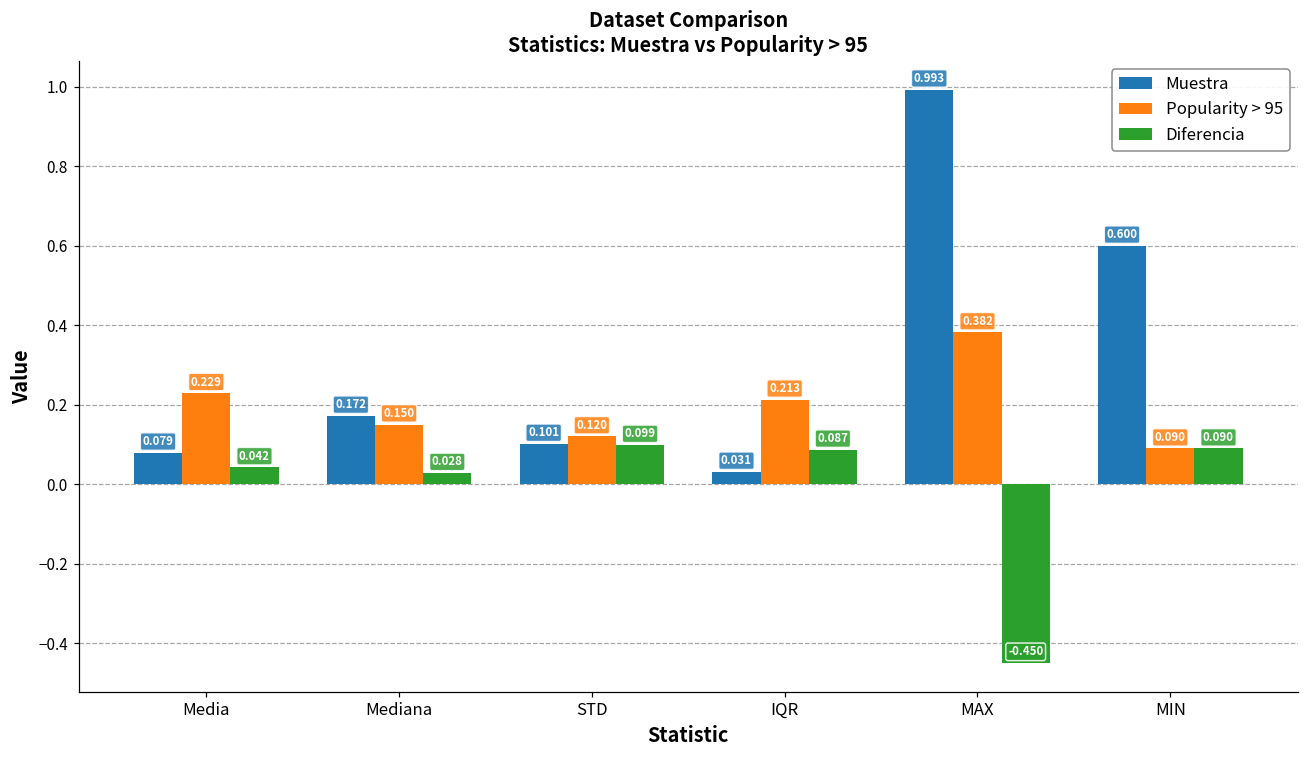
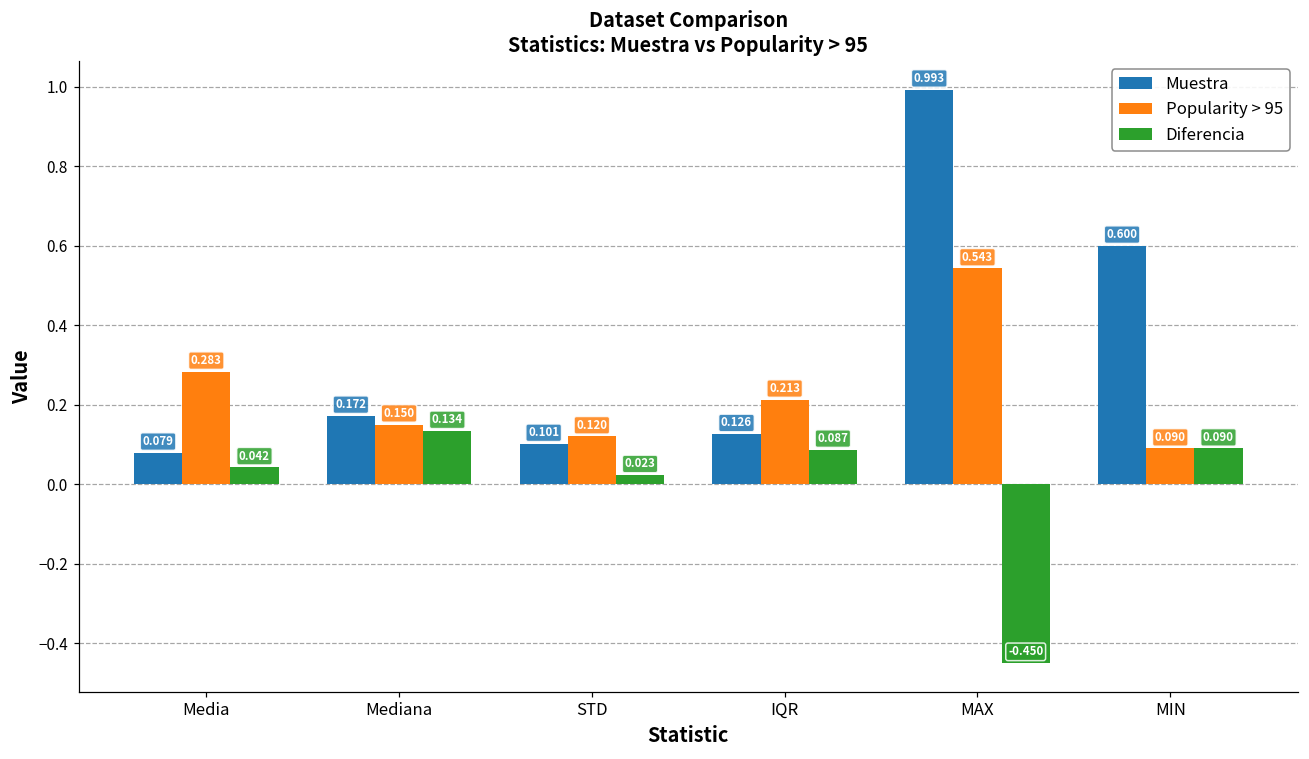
Popularity > 95, Media: 0.229 -> 0.283
Diferencia, Mediana: 0.028 -> 0.134
Diferencia, STD: 0.099 -> 0.023
Muestra, IQR: 0.031 -> 0.126
Popularity > 95, MAX: 0.382 -> 0.543
